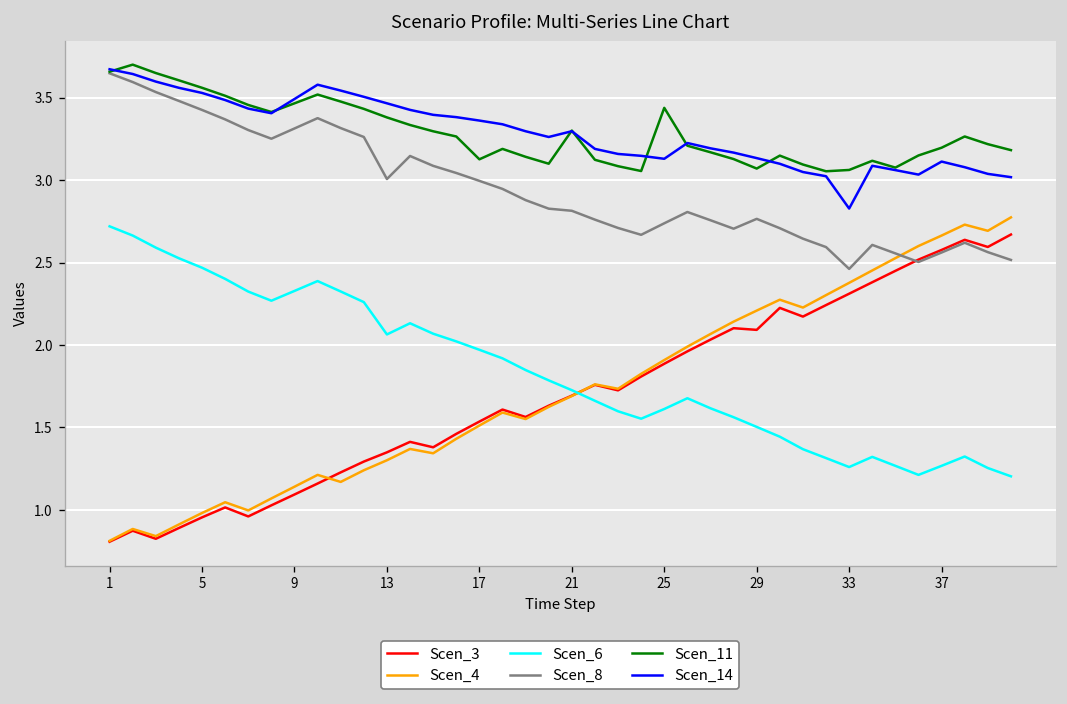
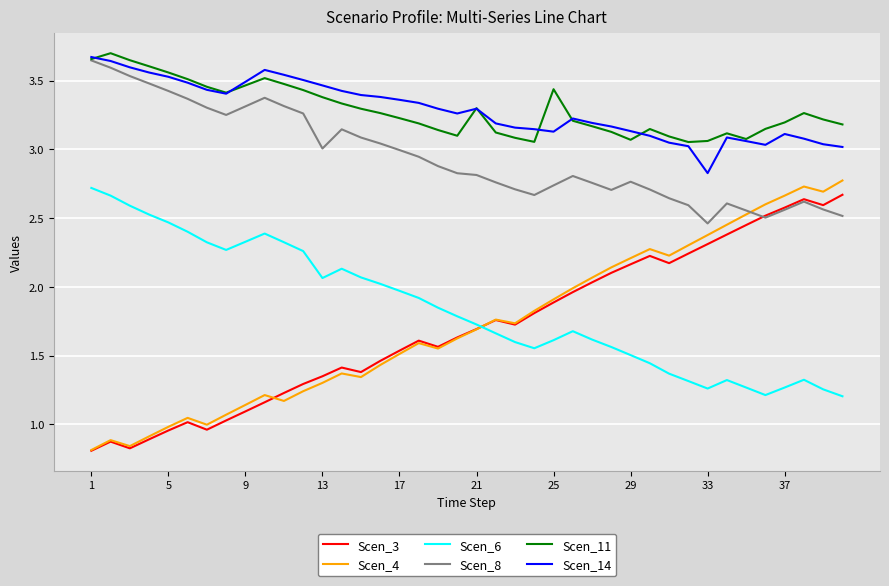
Scen_11, 17: 3.13 -> 3.23
Scen_3, 29: 2.09 -> 2.16
